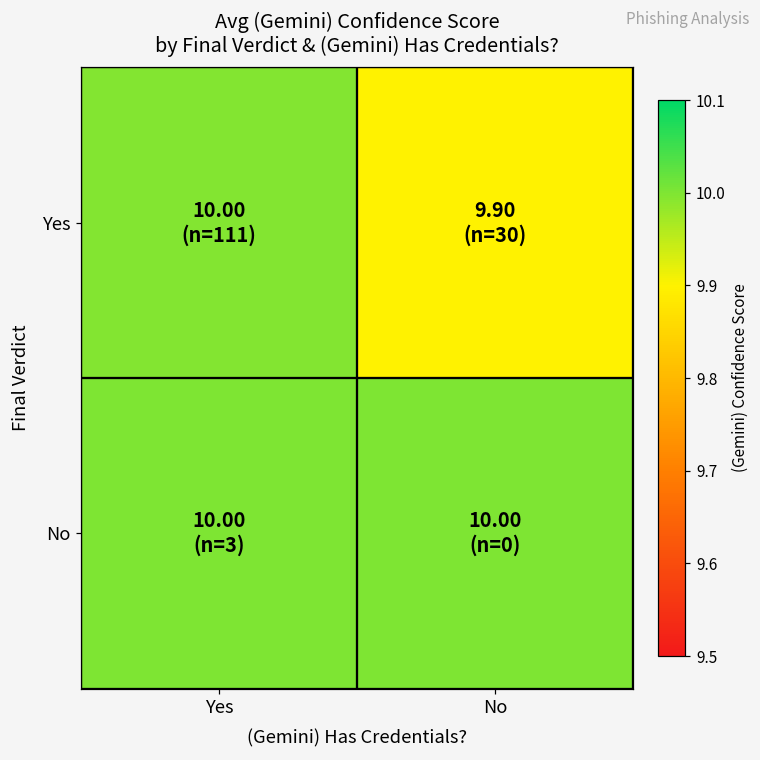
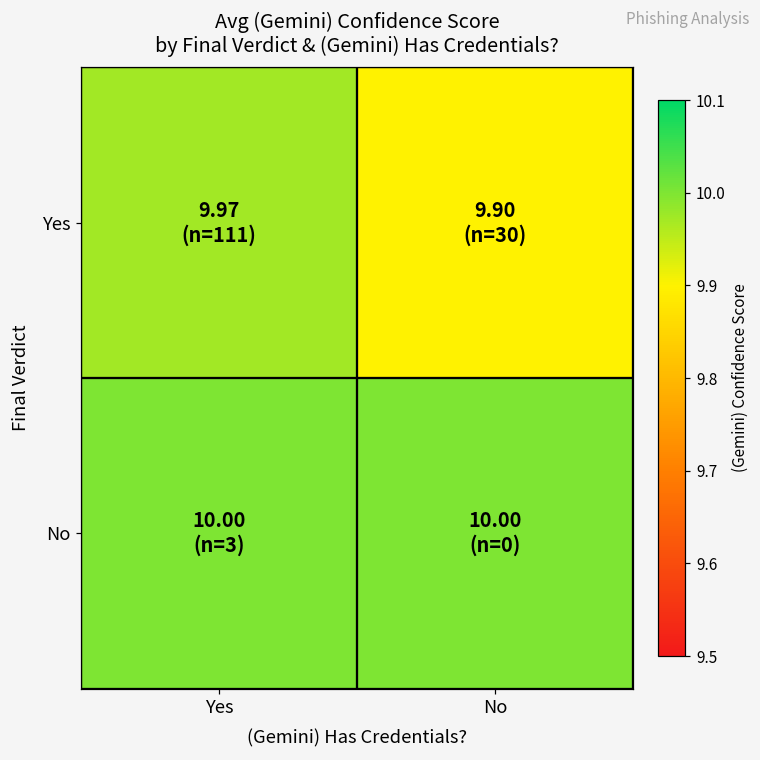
Yes, Yes: 10.00 -> 9.97
